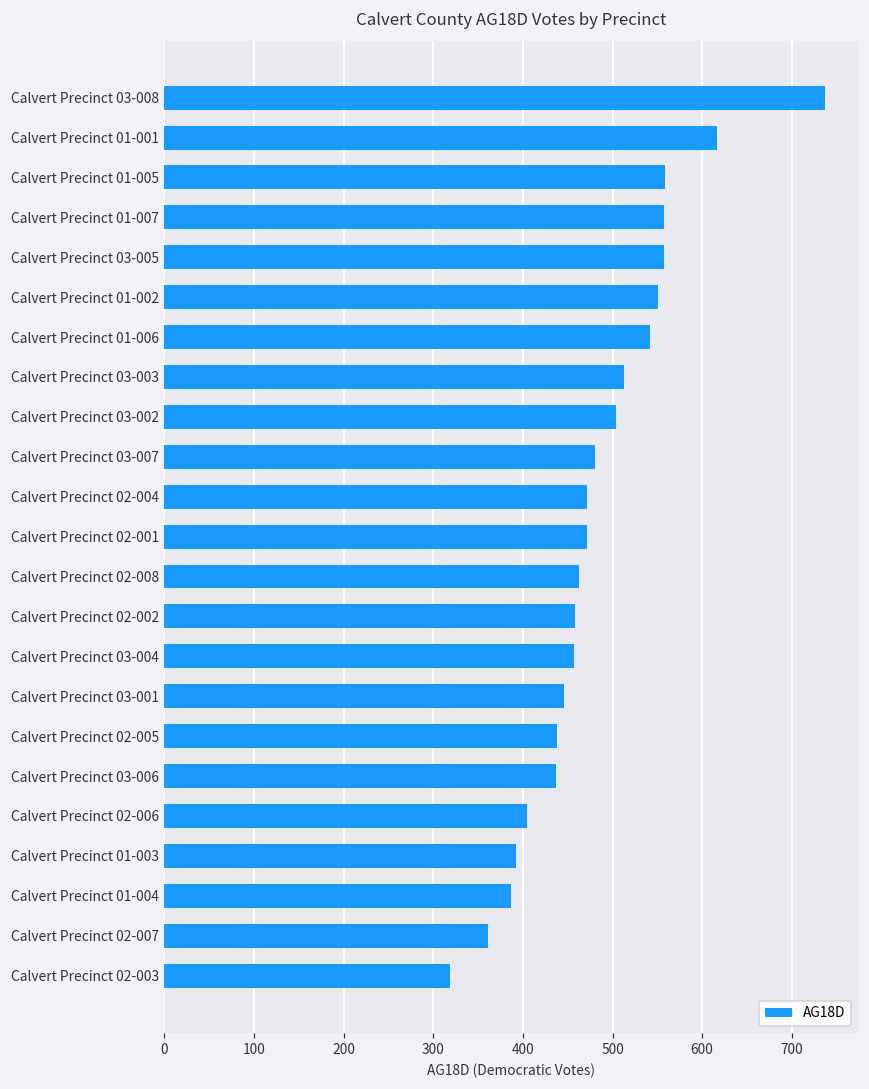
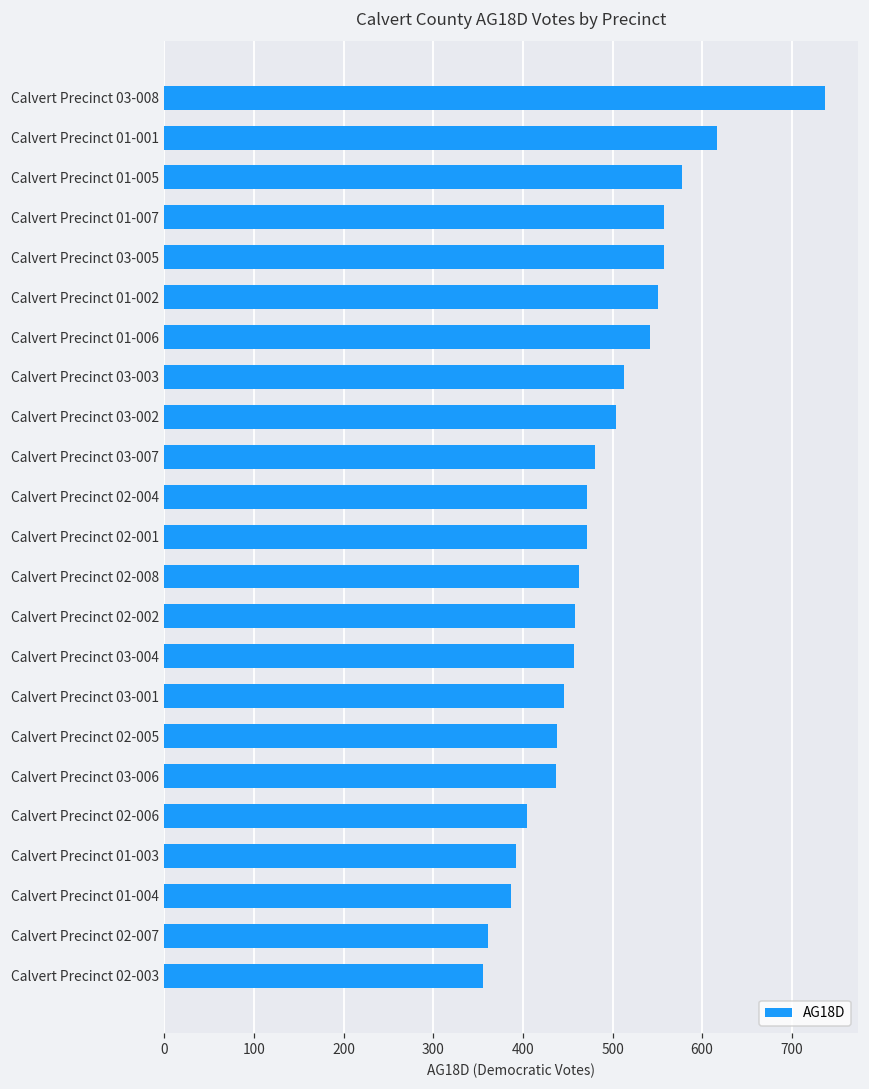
Calvert Precinct 01-005: 560 -> 580
Calvert Precinct 02-003: 320 -> 360
